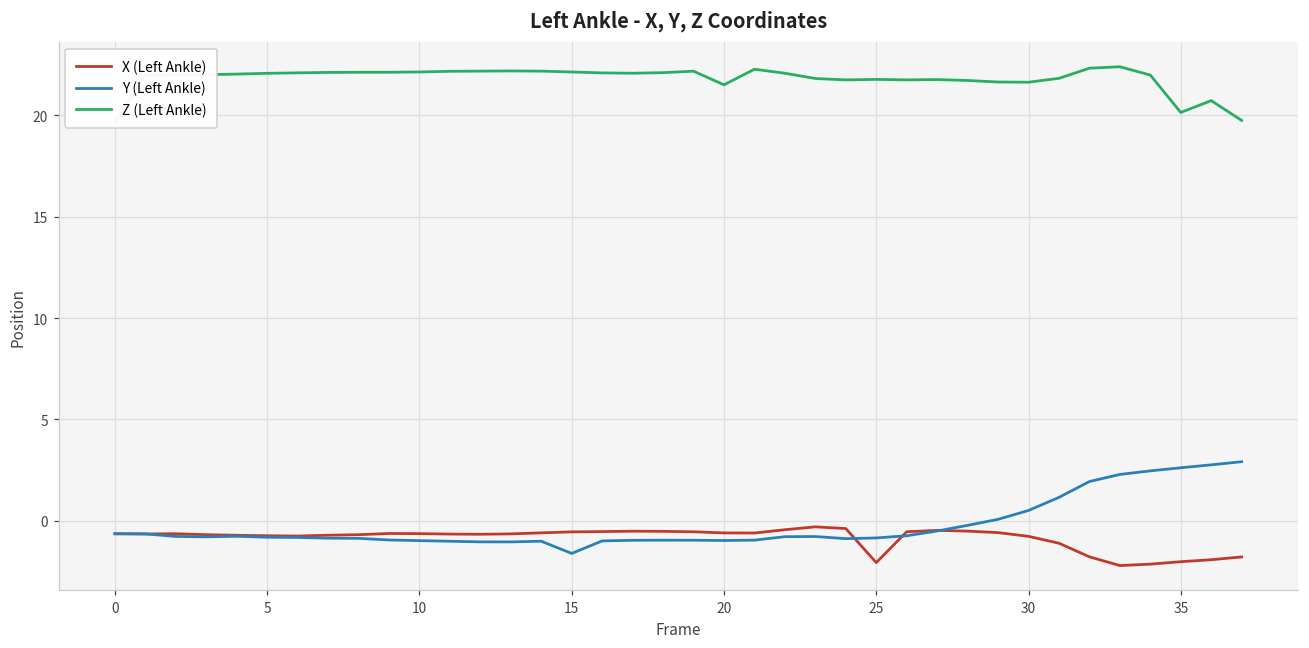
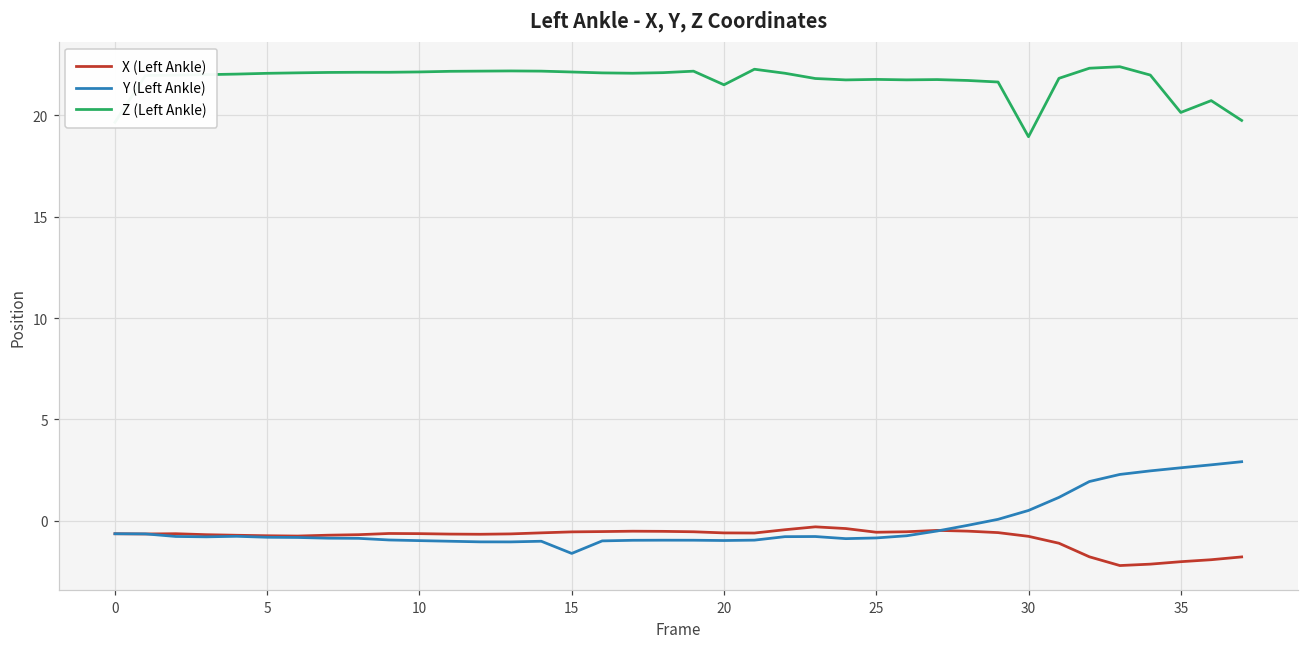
X (Left Ankle), 25: -2.1 -> -0.6
Z (Left Ankle), 30: 21.6 -> 18.9
